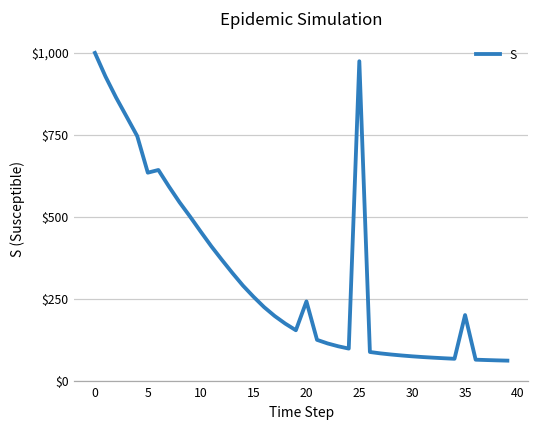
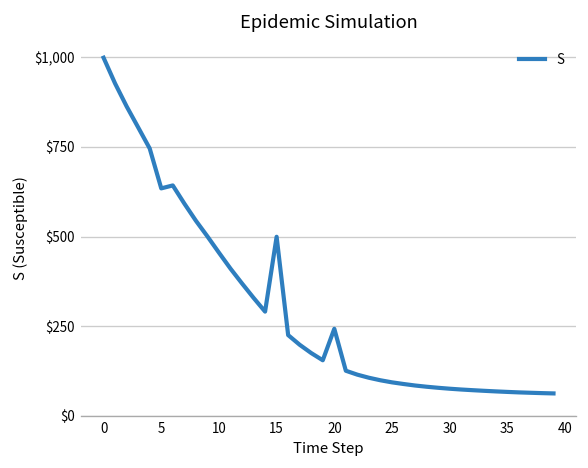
15: $260 -> $500
25: $970 -> $90
35: $200 -> $70
